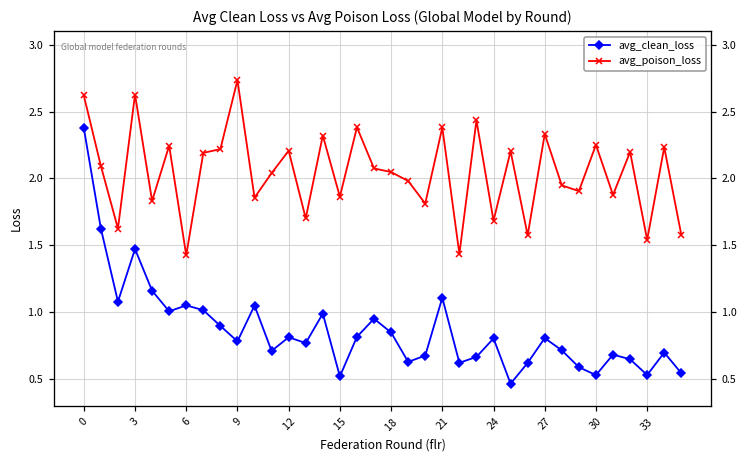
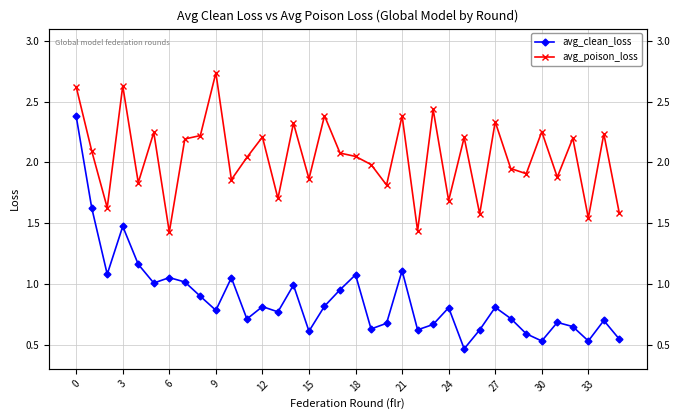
avg_clean_loss, 15: 0.52 -> 0.61
avg_clean_loss, 18: 0.85 -> 1.07
